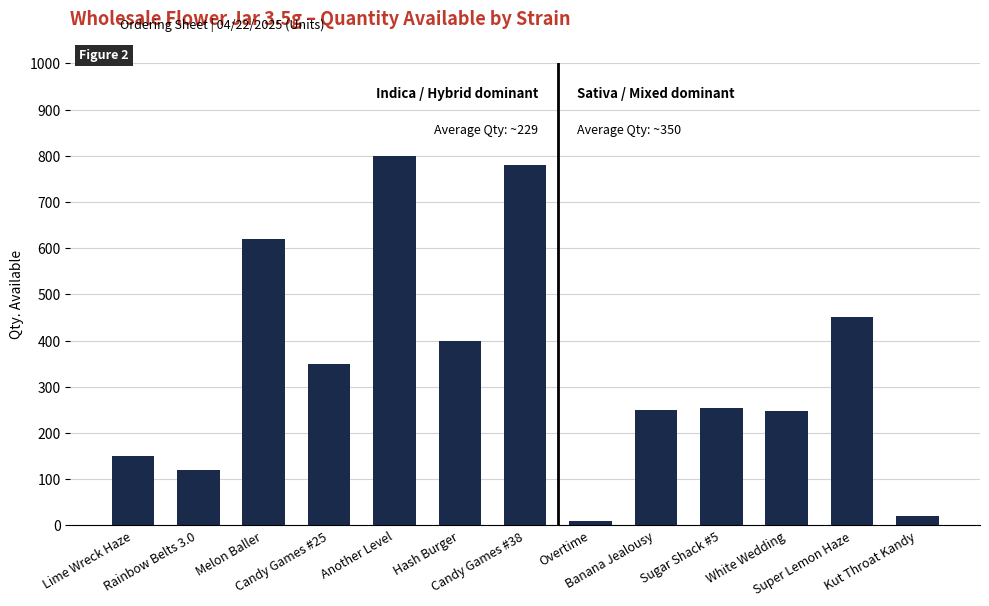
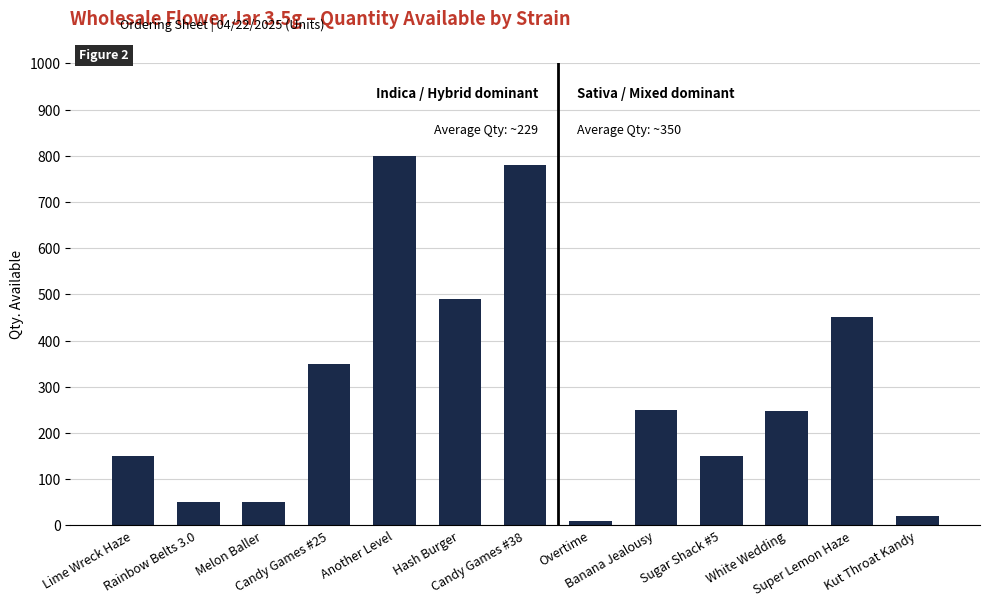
Rainbow Belts 3.0: 120 -> 50
Melon Baller: 620 -> 50
Hash Burger: 400 -> 490
Sugar Shack #5: 250 -> 150
